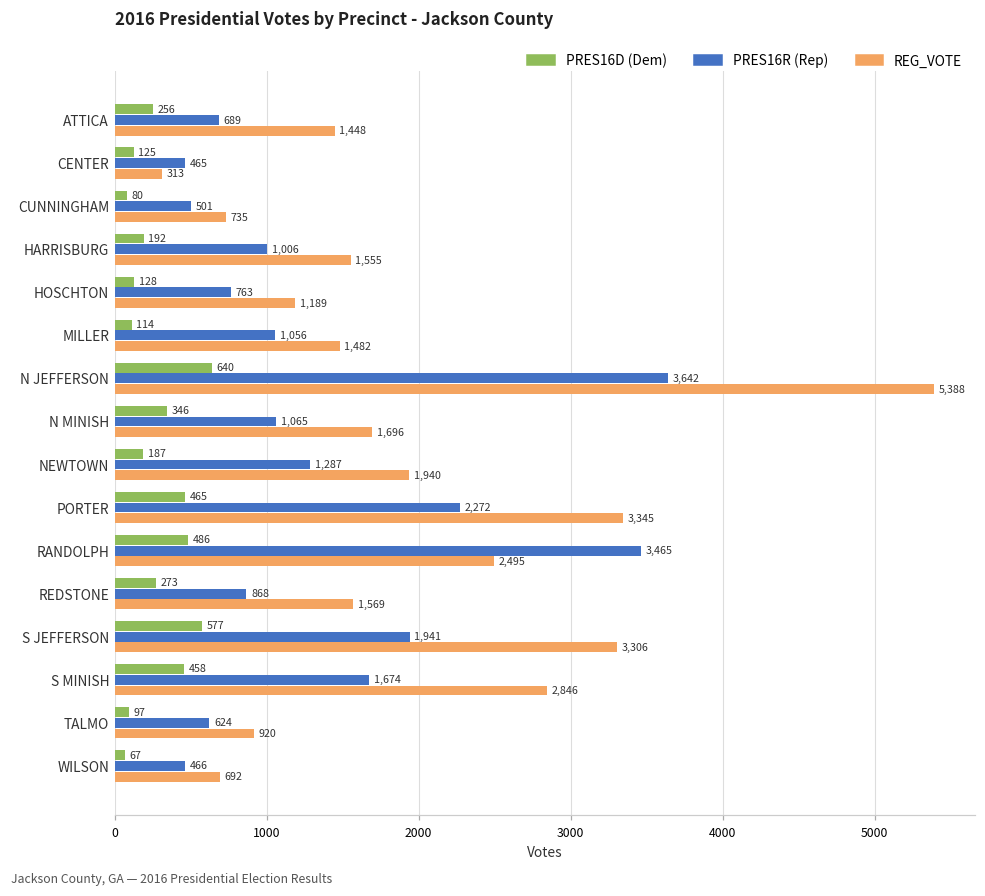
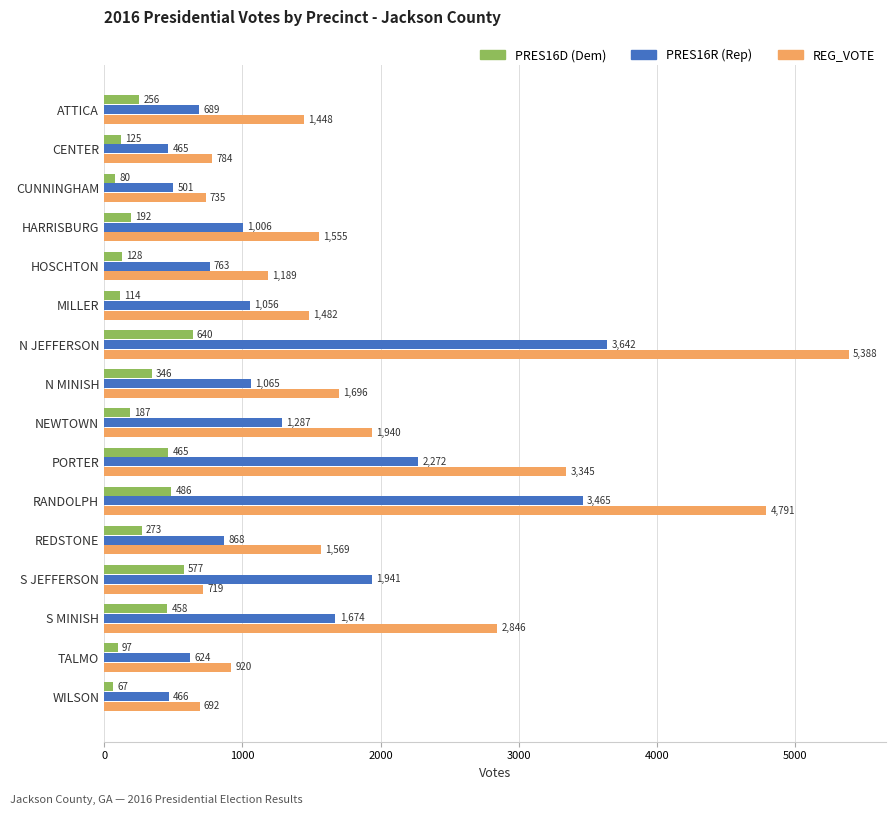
REG_VOTE, CENTER: 313 -> 784
REG_VOTE, RANDOLPH: 2,495 -> 4,791
REG_VOTE, S JEFFERSON: 3,306 -> 719
